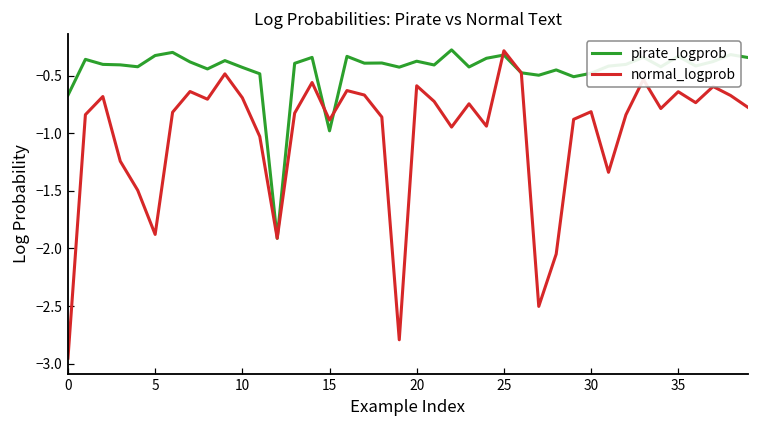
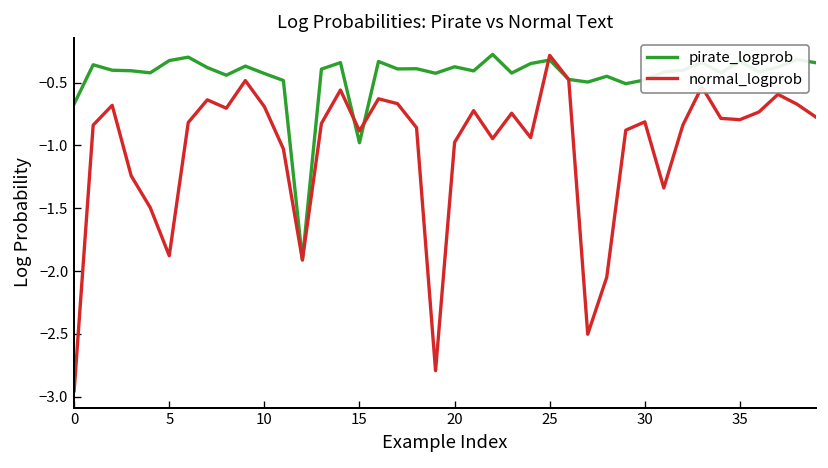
normal_logprob, 20: -0.59 -> -0.98
normal_logprob, 35: -0.64 -> -0.80
